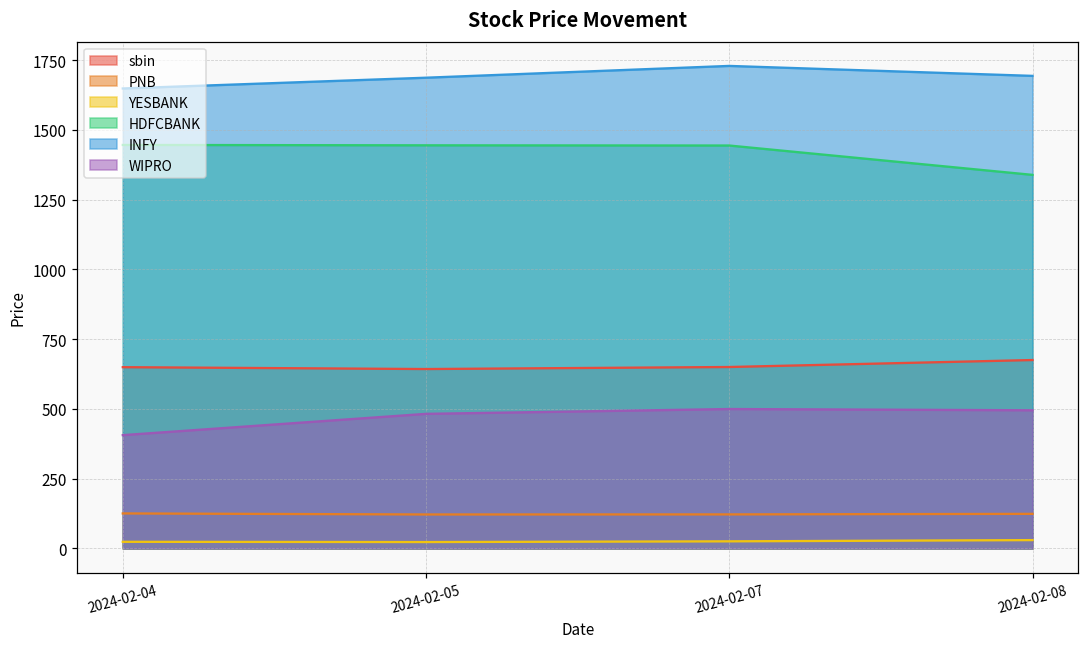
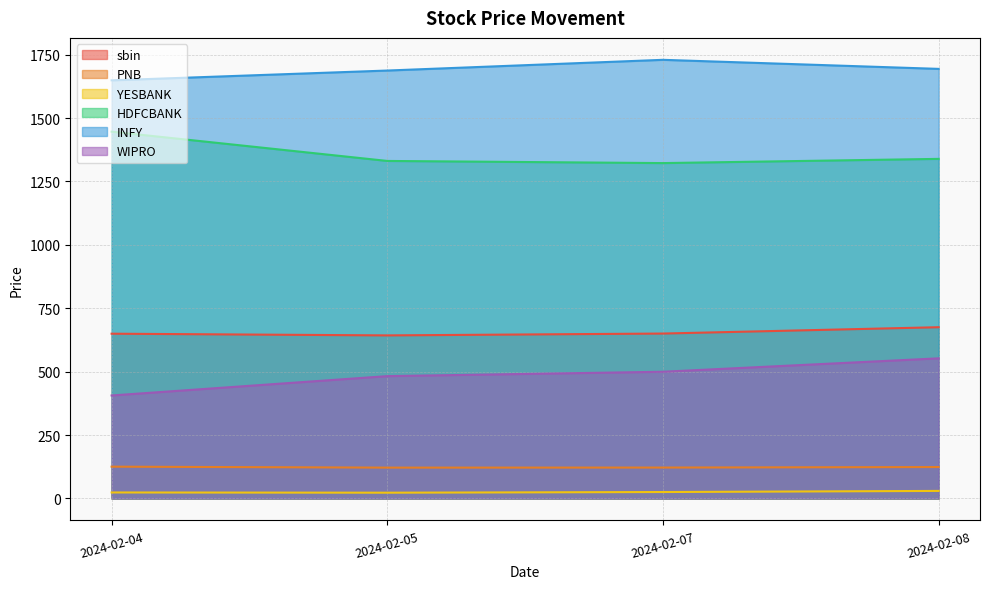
HDFCBANK, 2024-02-05: 1440 -> 1330
HDFCBANK, 2024-02-07: 1440 -> 1320
WIPRO, 2024-02-08: 500 -> 550
